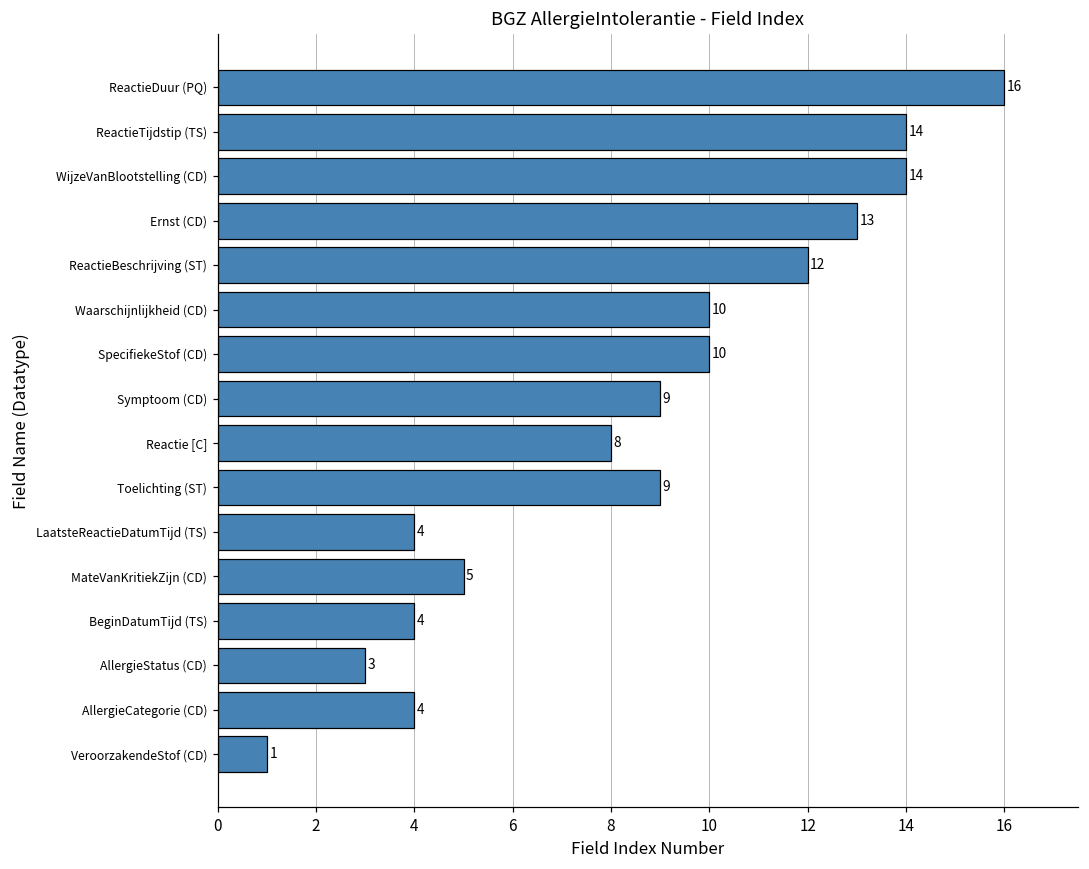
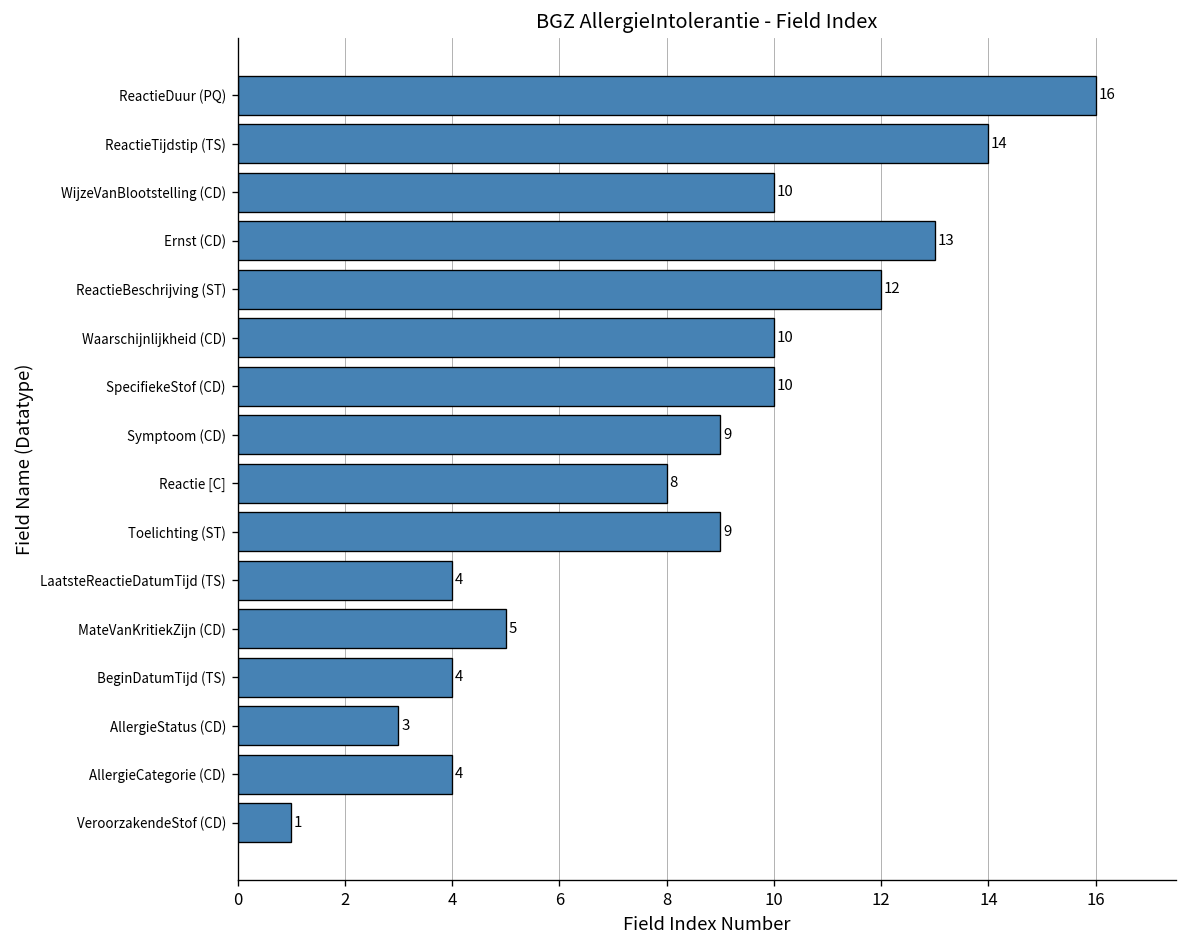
WijzeVanBlootstelling (CD): 14 -> 10
